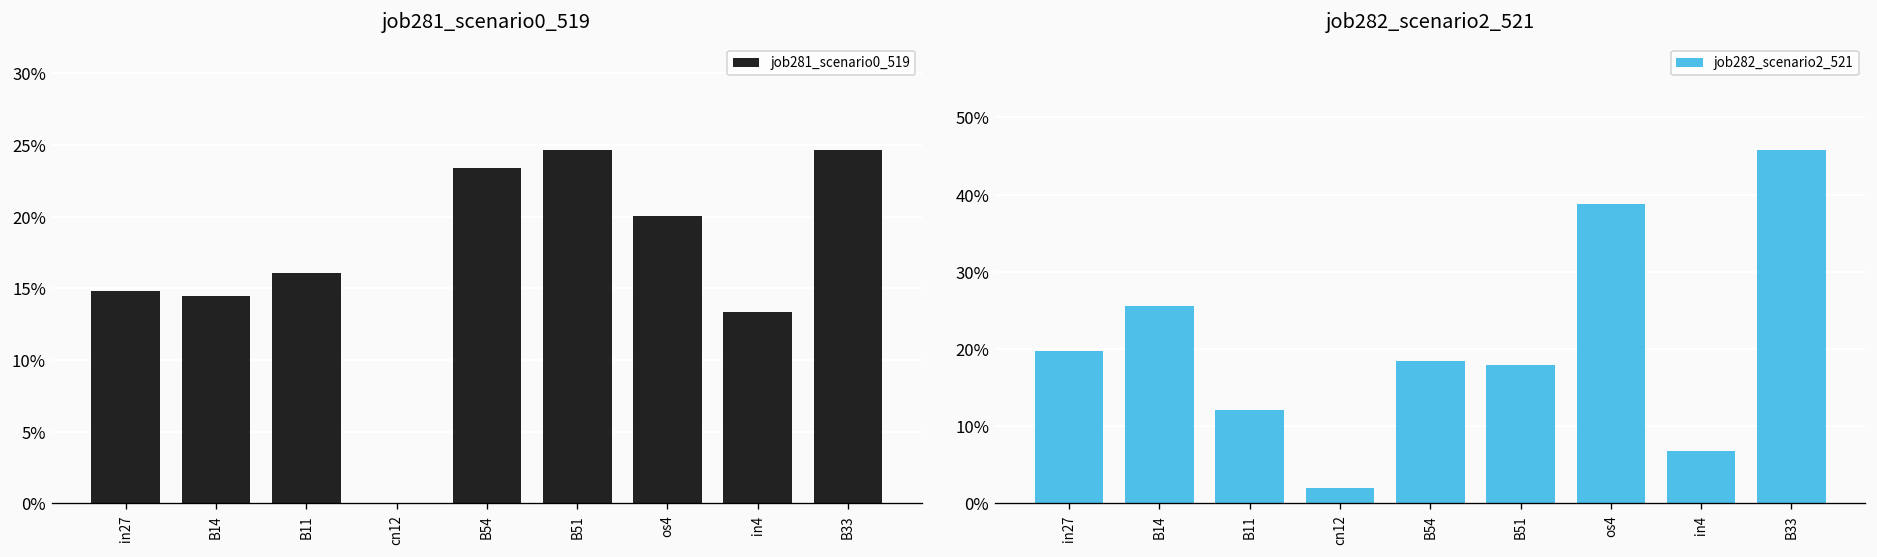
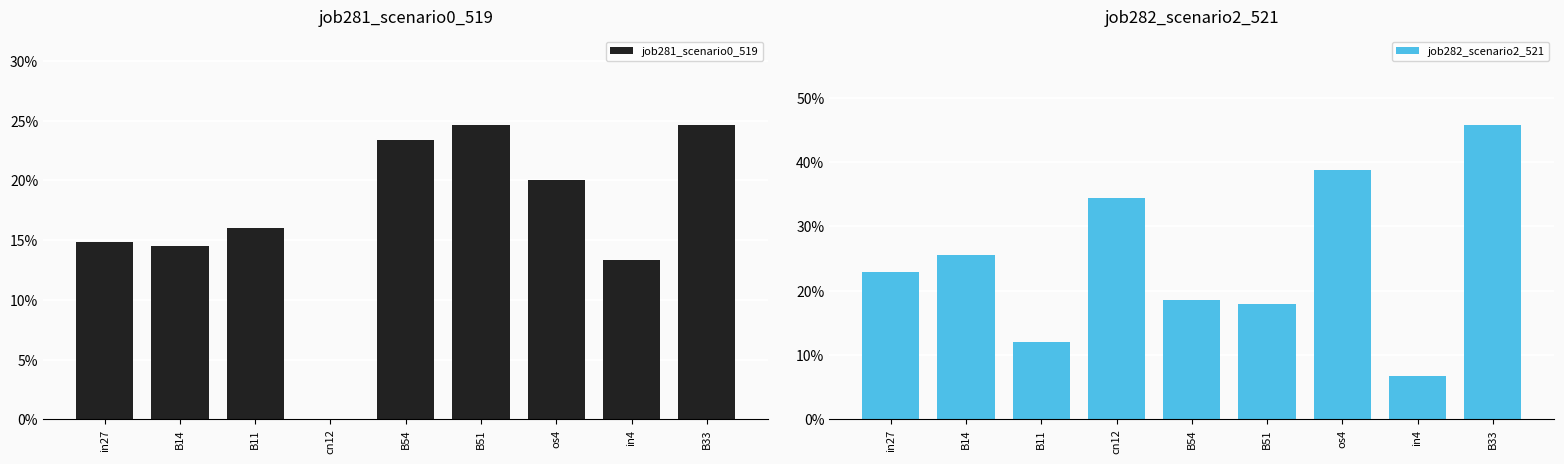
job282_scenario2_521, in27: 20% -> 23%
job282_scenario2_521, cn12: 2% -> 34%
